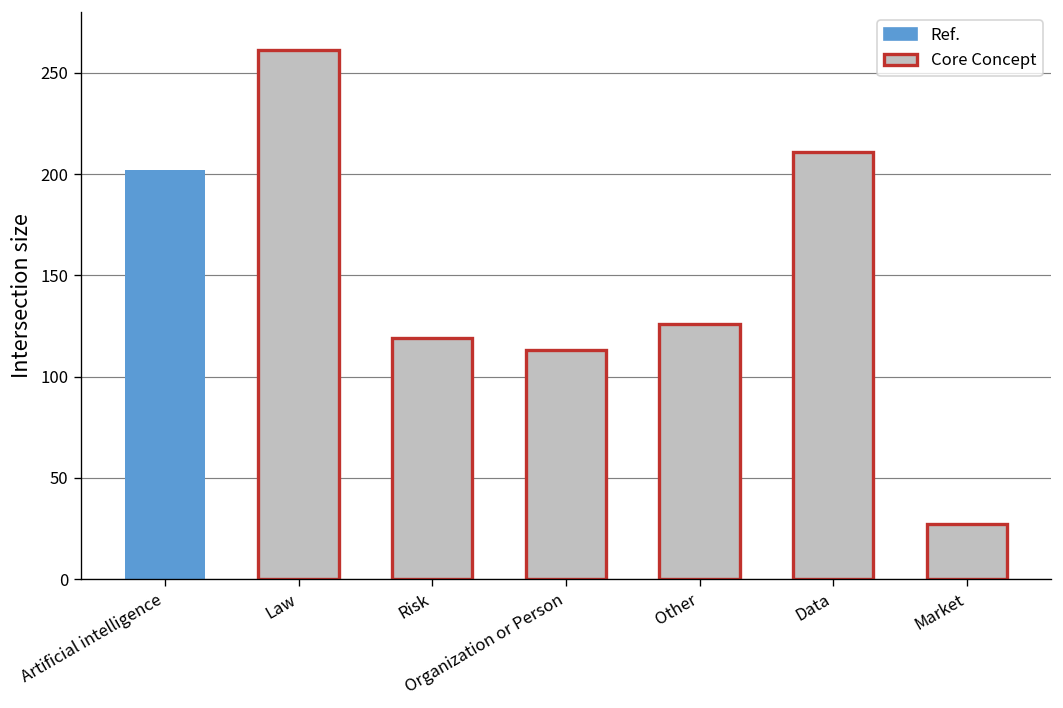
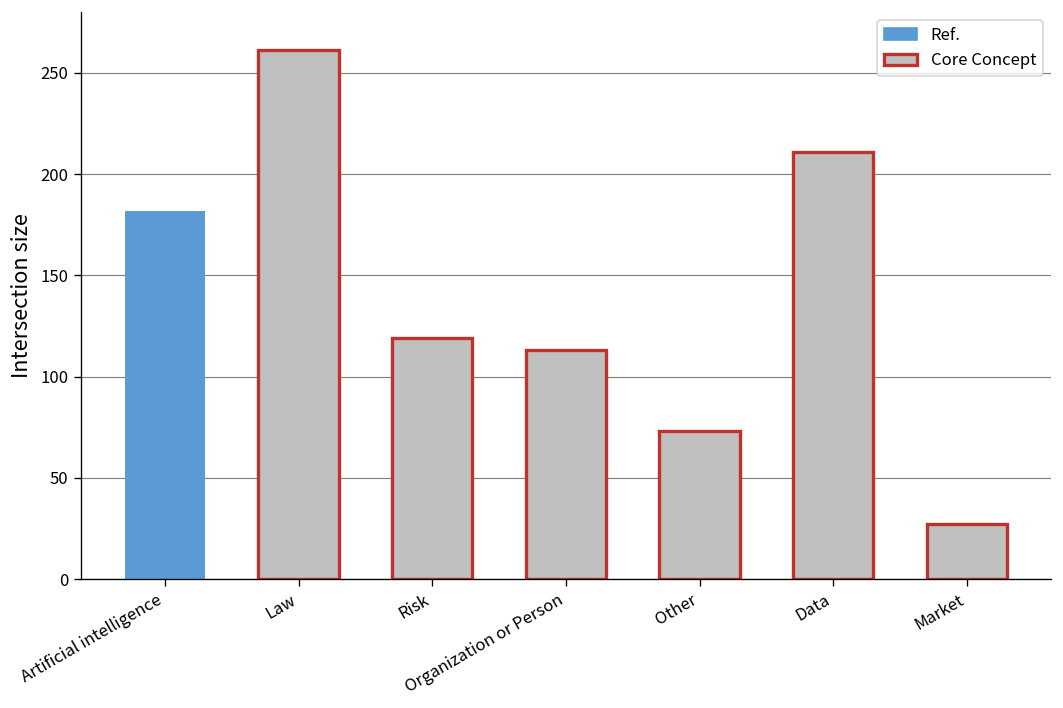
Artificial intelligence: 202 -> 182
Other: 126 -> 73
